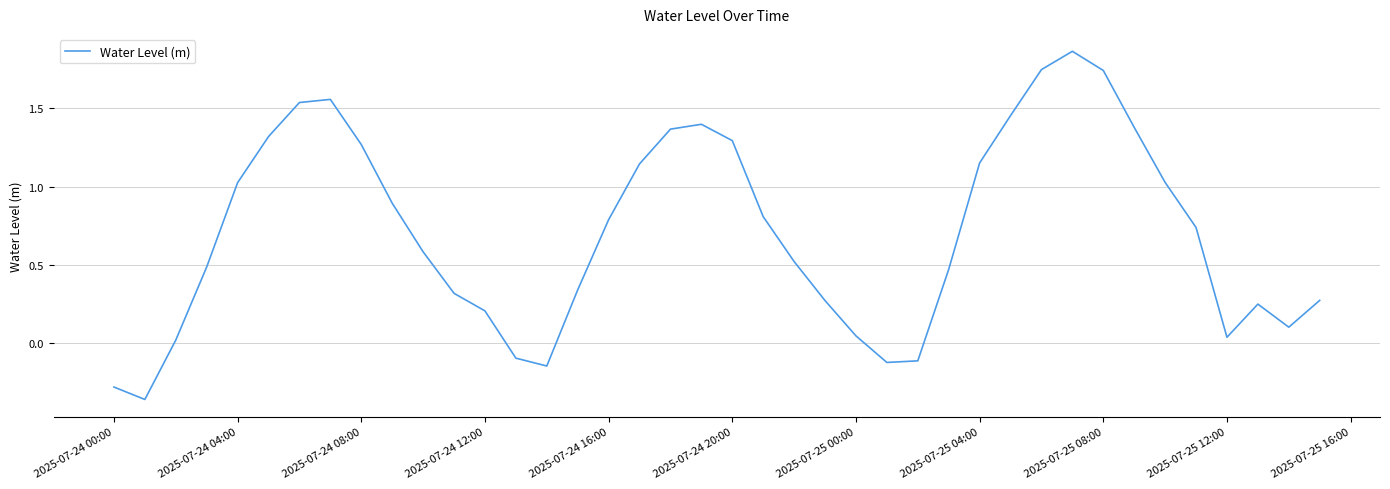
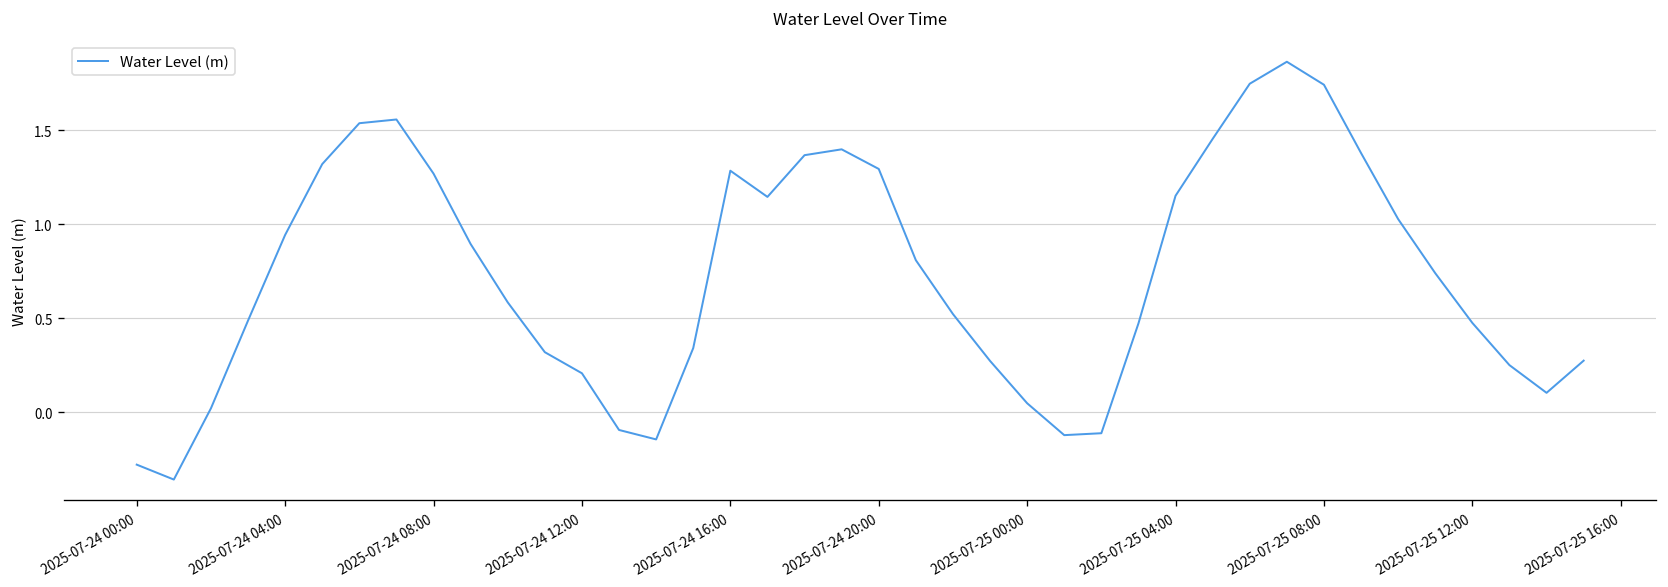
2025-07-24 04:00: 1.03 -> 0.94
2025-07-24 16:00: 0.79 -> 1.28
2025-07-25 12:00: 0.04 -> 0.47
